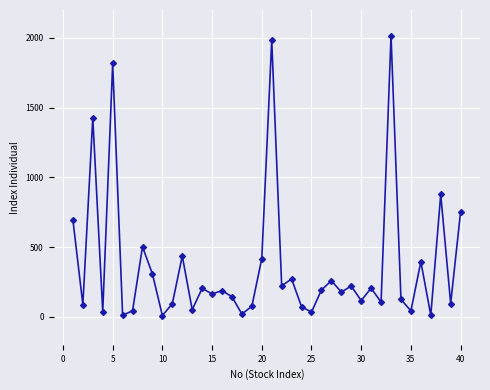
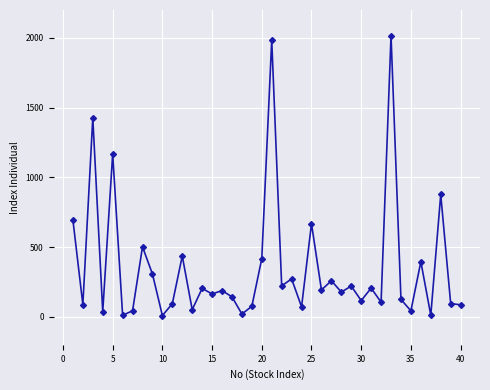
5: 1820 -> 1170
25: 30 -> 670
40: 760 -> 90
